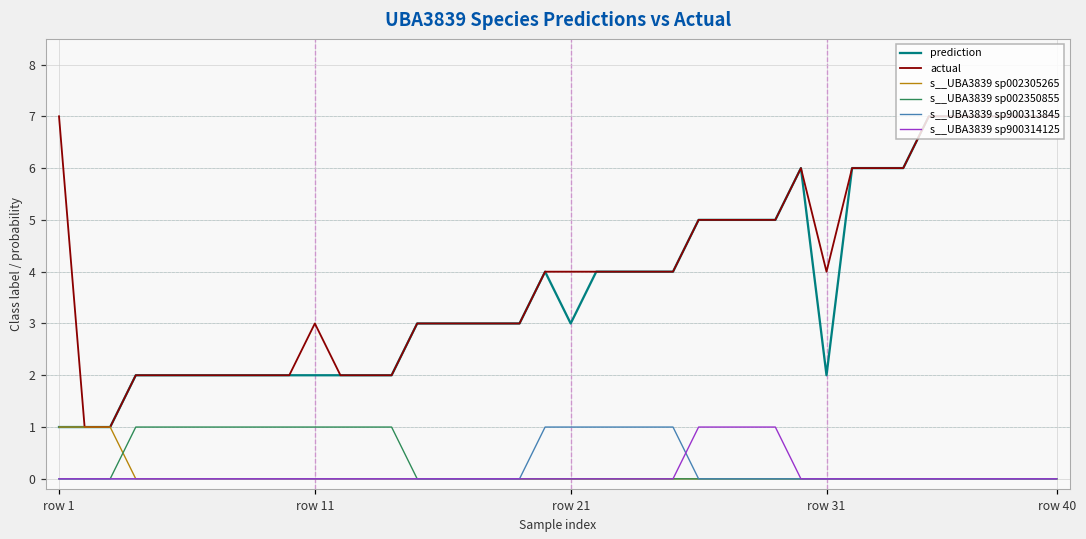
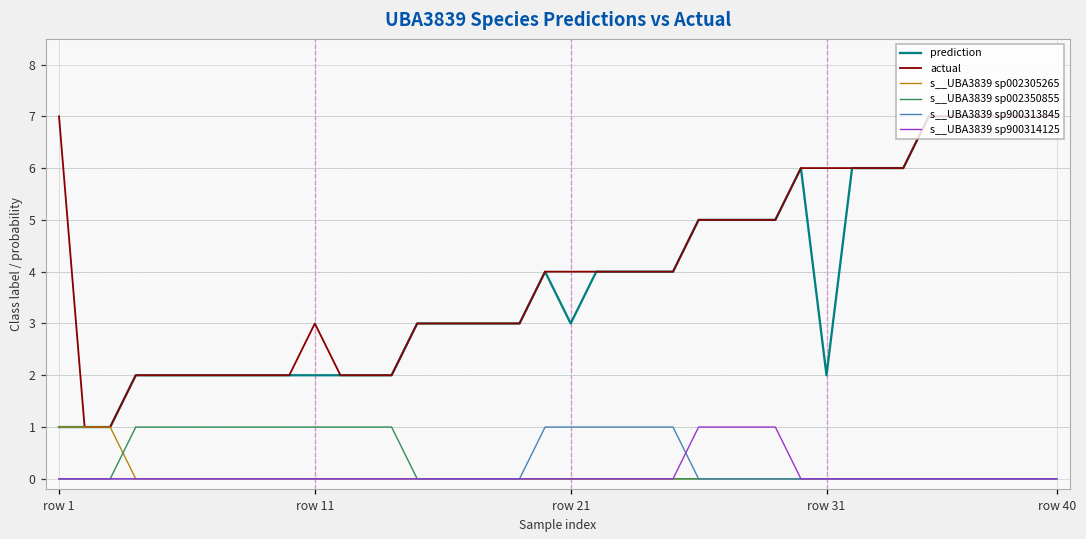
actual, row 31: 4 -> 6
